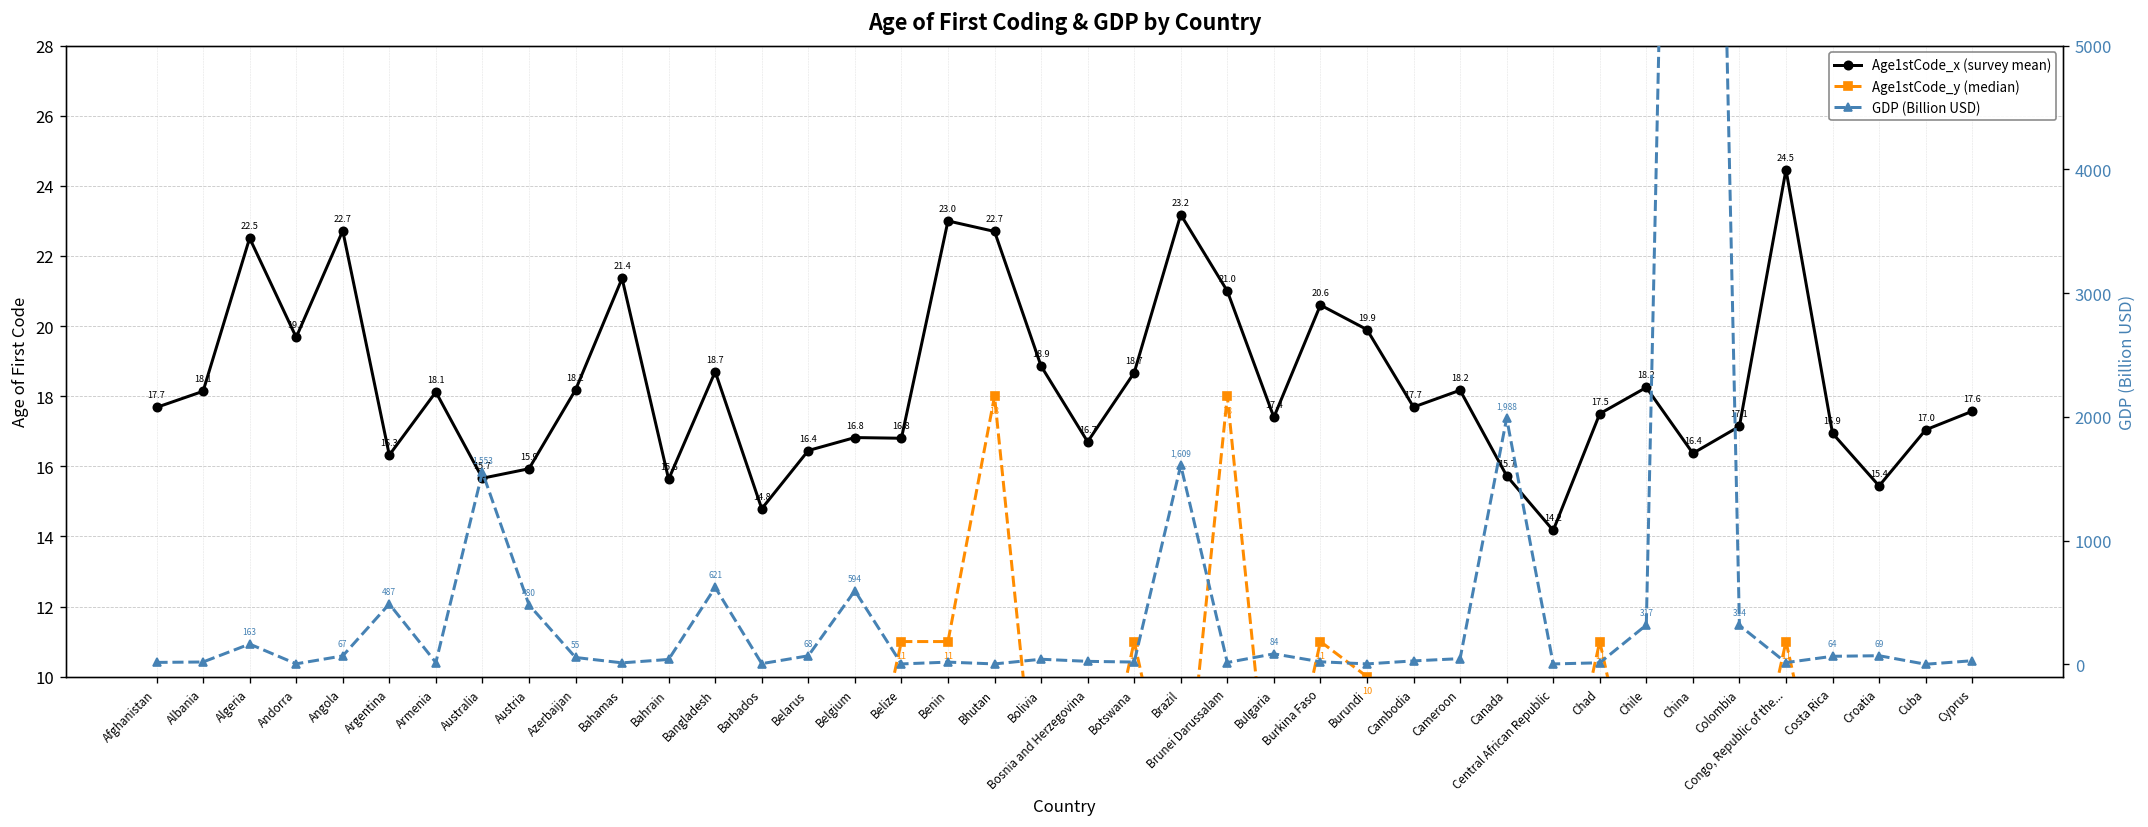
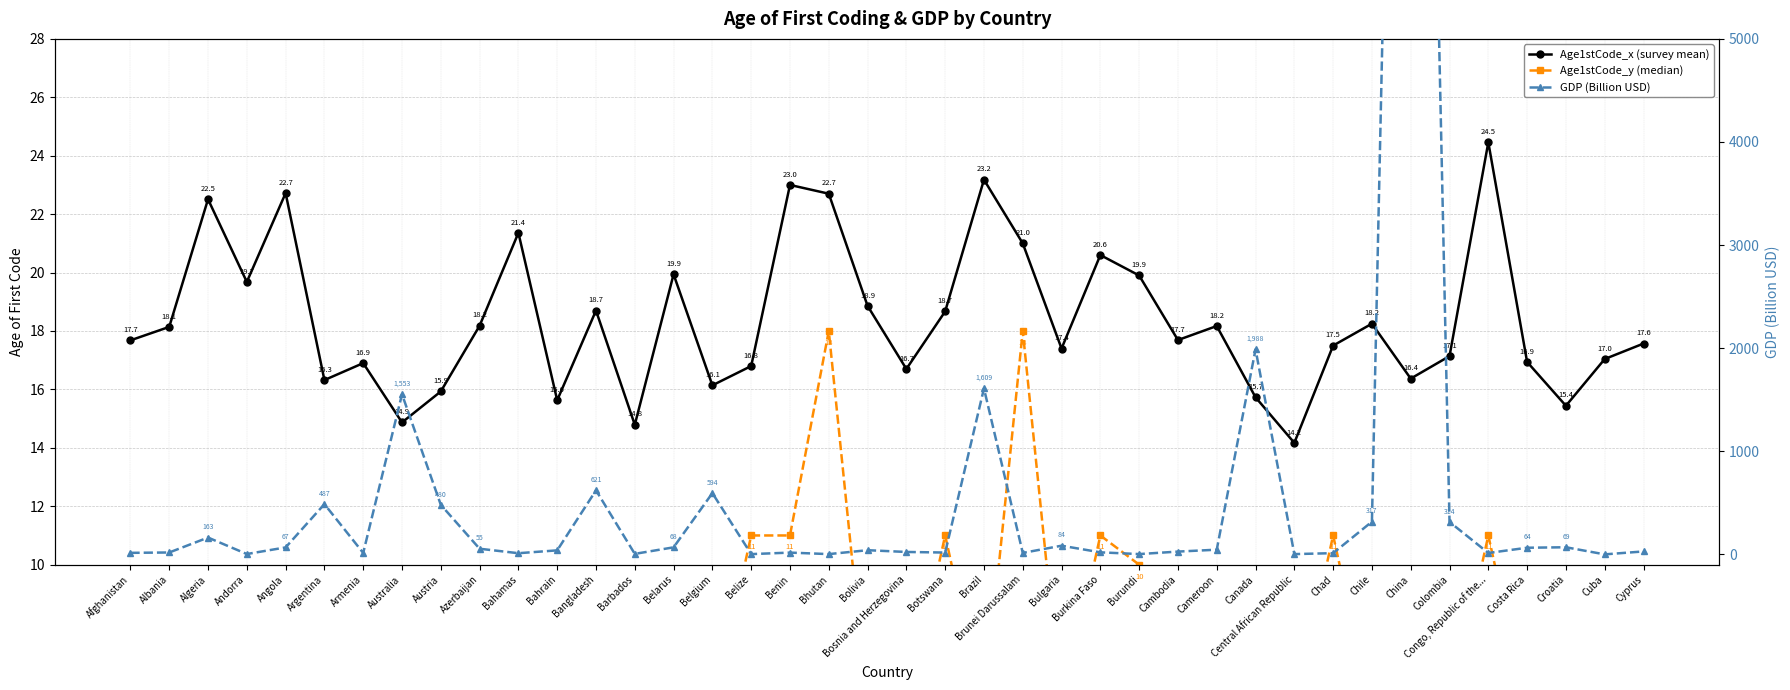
Age1stCode_x (survey mean), Armenia: 18.1 -> 16.9
Age1stCode_x (survey mean), Australia: 15.7 -> 14.9
Age1stCode_x (survey mean), Belarus: 16.4 -> 19.9
Age1stCode_x (survey mean), Belgium: 16.8 -> 16.1
